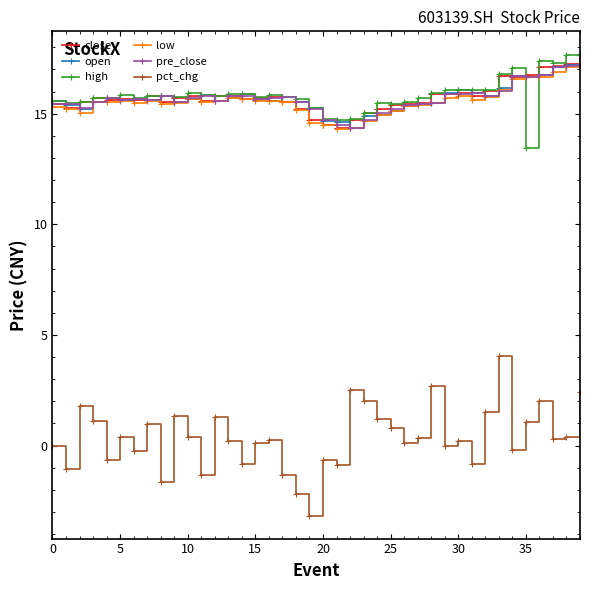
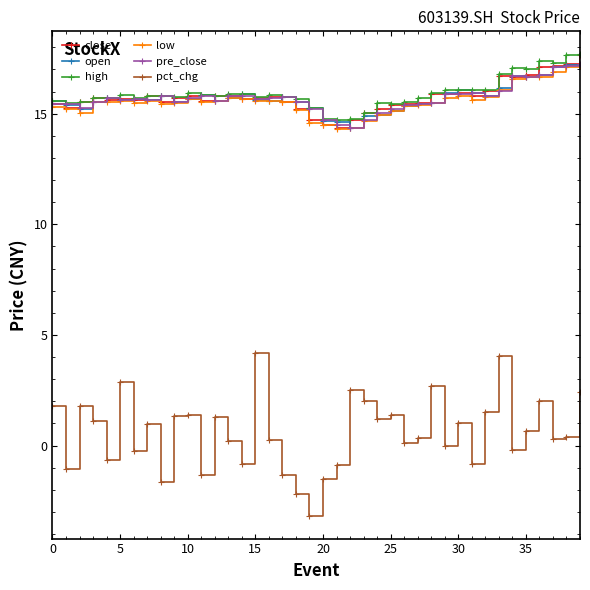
pct_chg, 0: 0.0 -> 1.8
pct_chg, 5: 0.4 -> 2.9
pct_chg, 10: 0.4 -> 1.4
pct_chg, 15: 0.1 -> 4.2
pct_chg, 20: -0.6 -> -1.5
pct_chg, 25: 0.8 -> 1.4
pct_chg, 30: 0.2 -> 1.0
high, 35: 13.5 -> 17.0
pct_chg, 35: 1.1 -> 0.7
